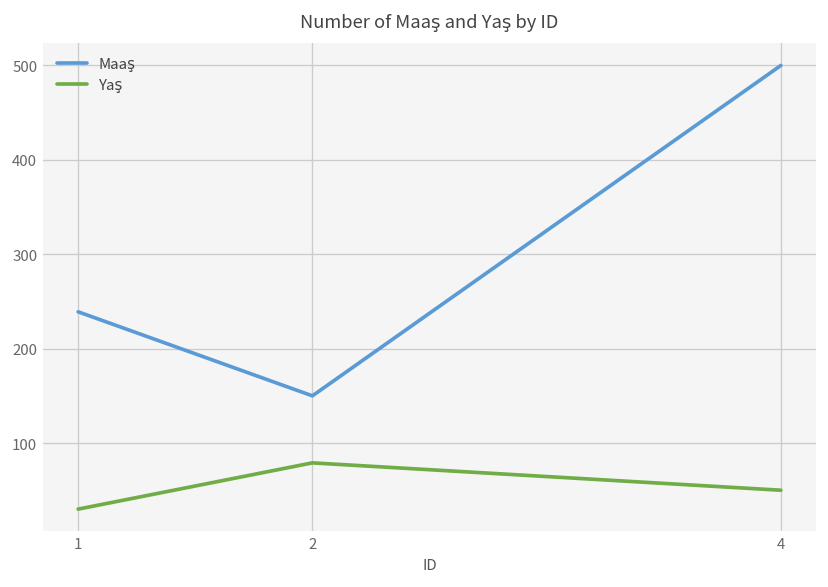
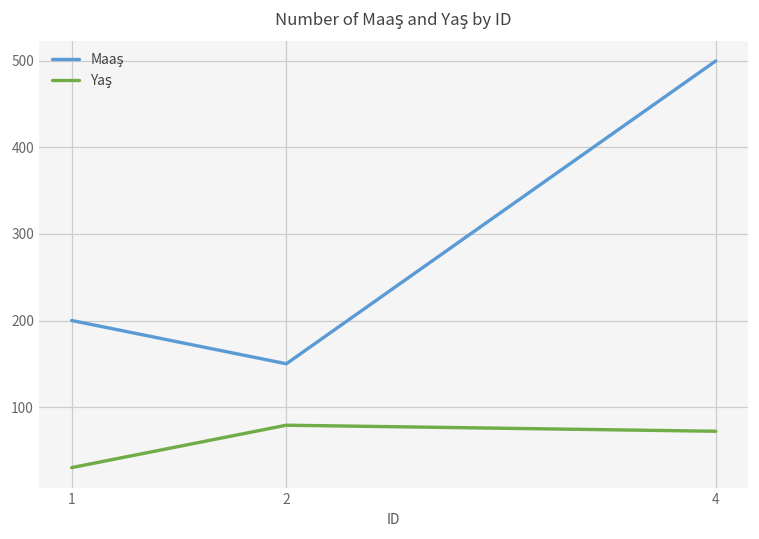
Maaş, 1: 240 -> 200
Yaş, 4: 50 -> 70
